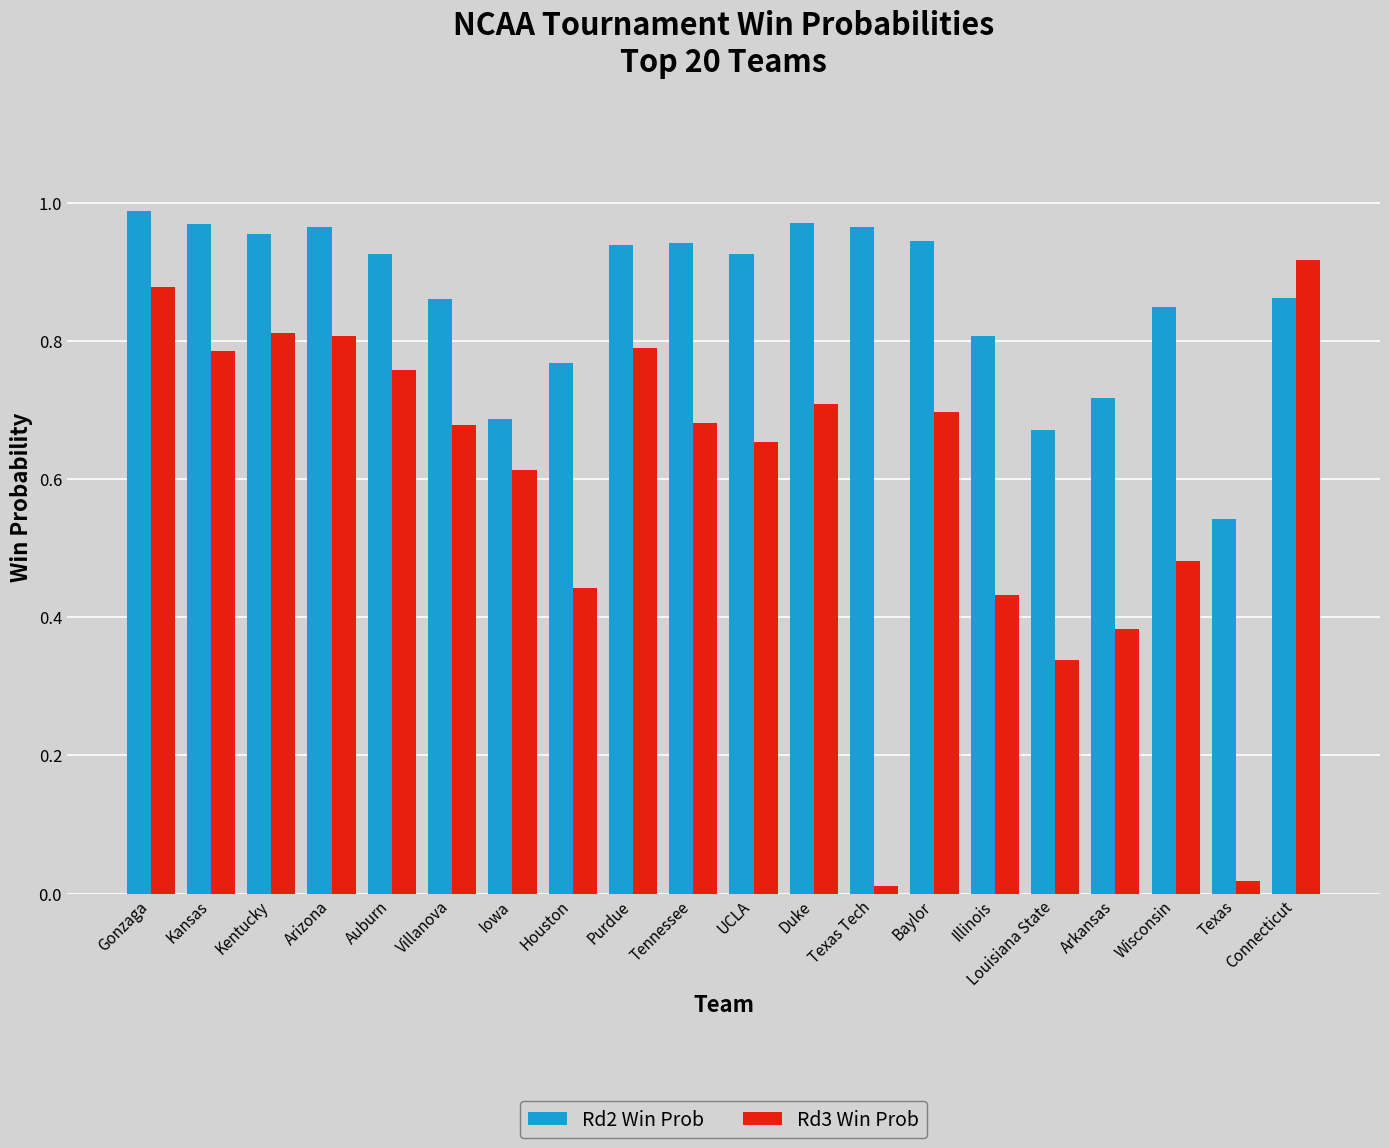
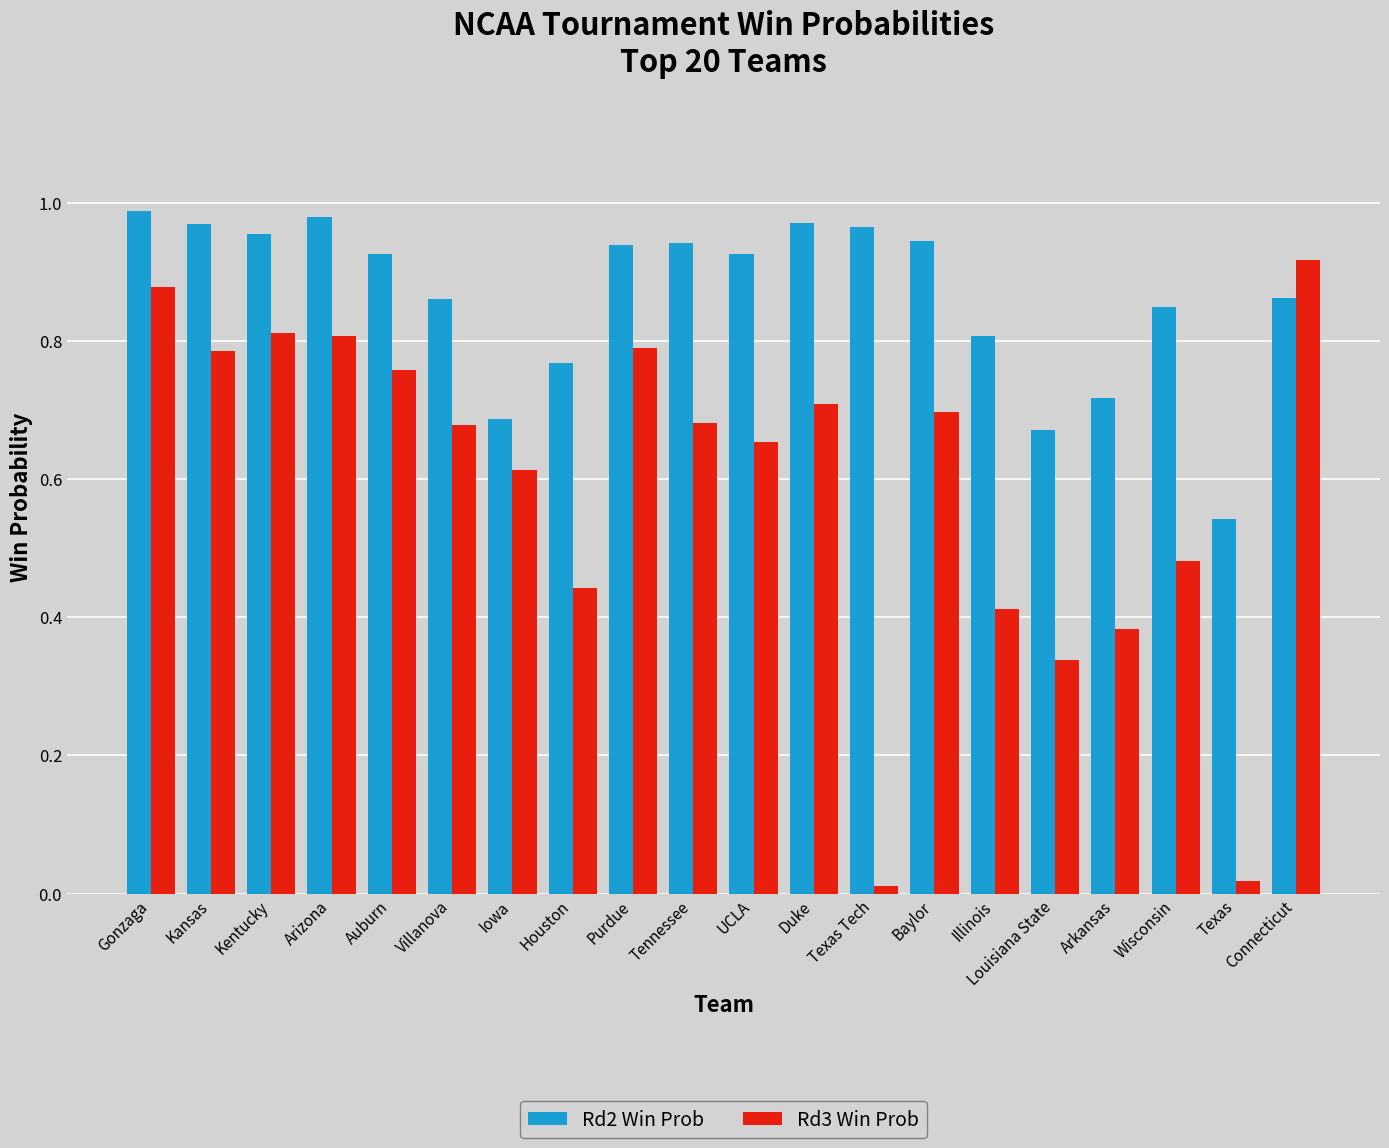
Rd2 Win Prob, Arizona: 0.97 -> 0.98
Rd3 Win Prob, Illinois: 0.43 -> 0.41
